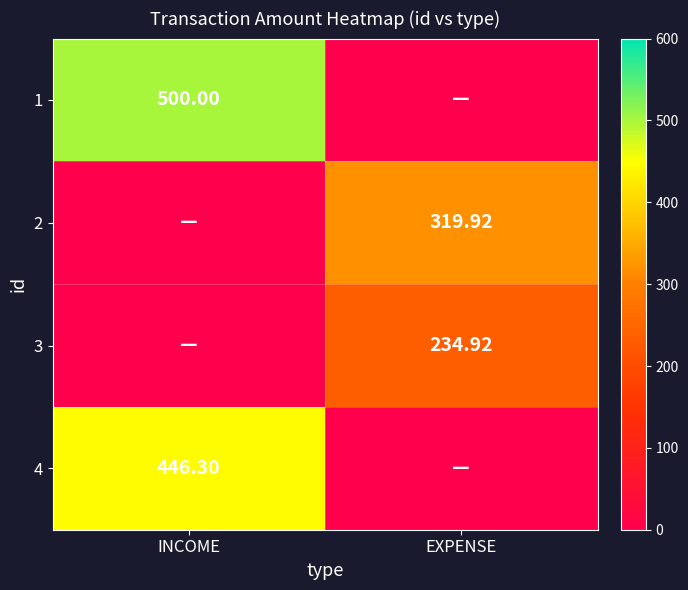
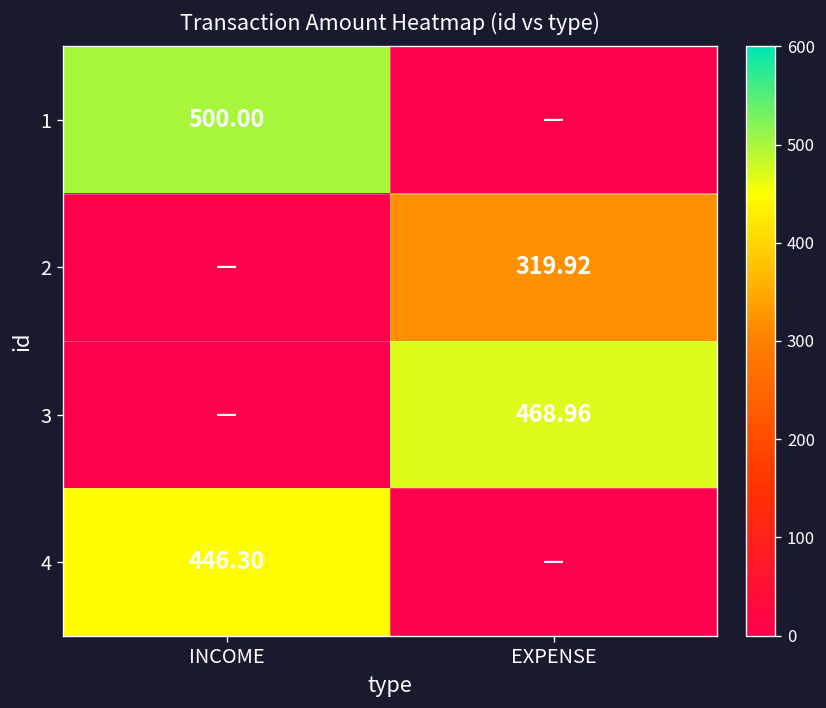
3, EXPENSE: 234.92 -> 468.96
